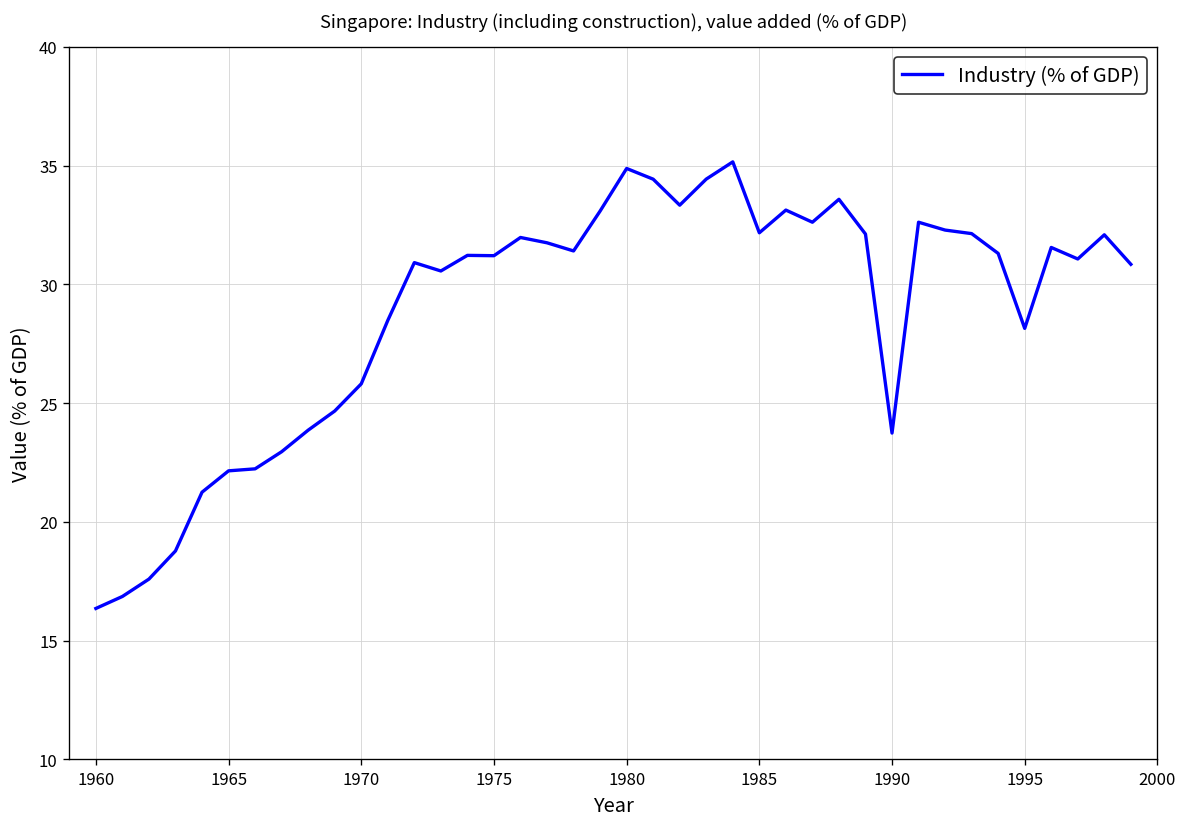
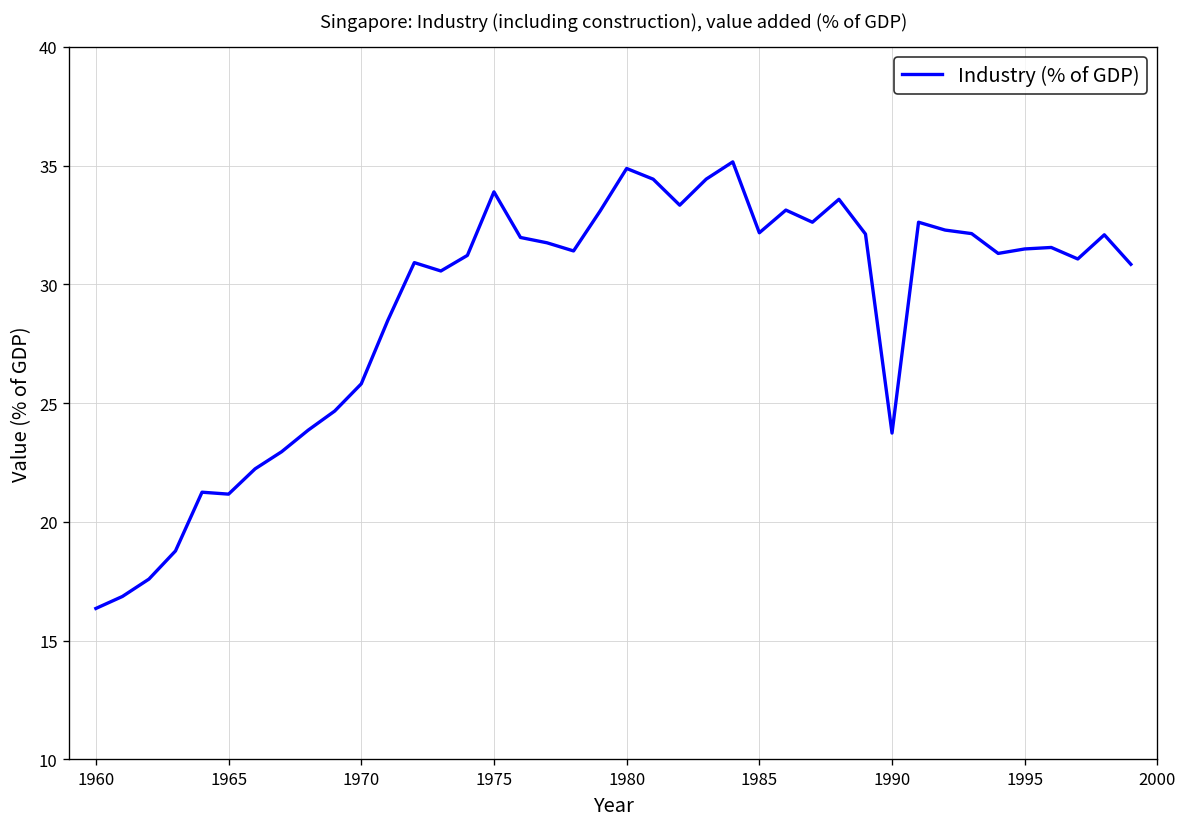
1965: 22.2 -> 21.2
1975: 31.2 -> 33.9
1995: 28.1 -> 31.5
